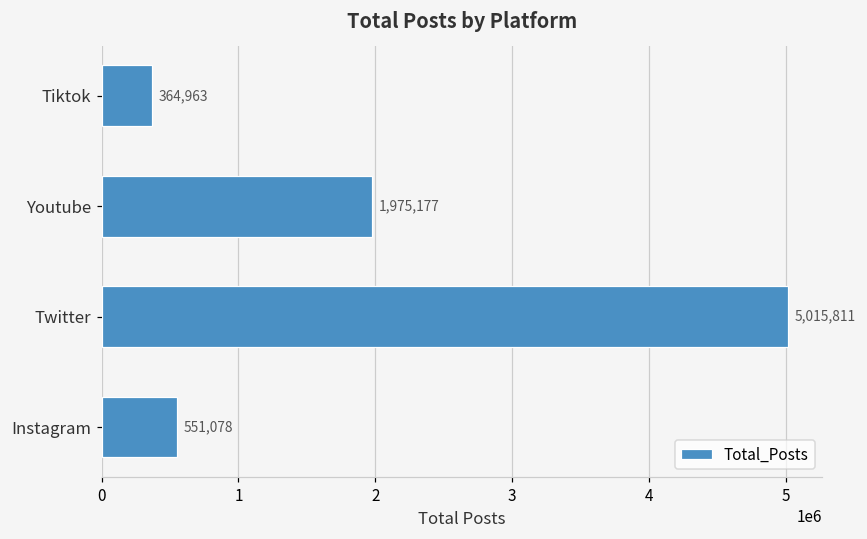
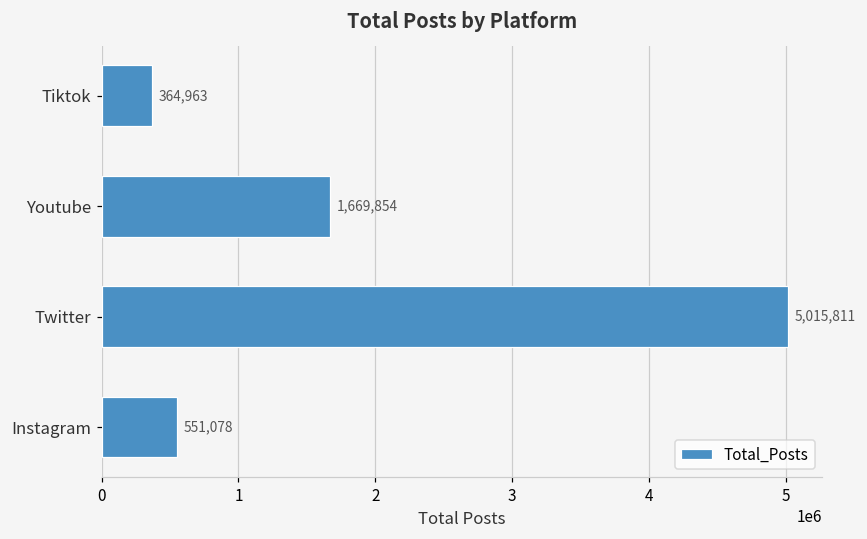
Youtube: 1,975,177 -> 1,669,854
